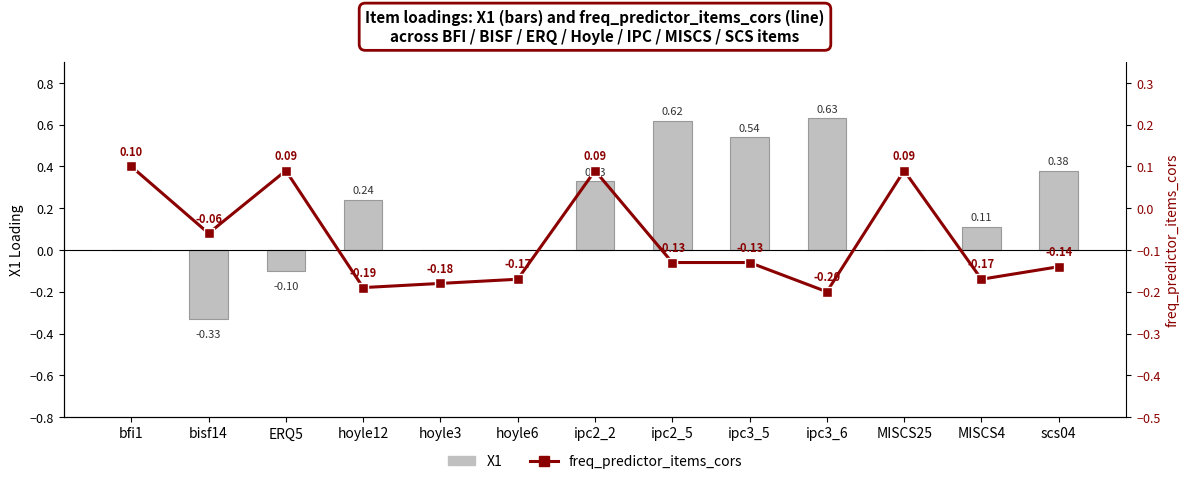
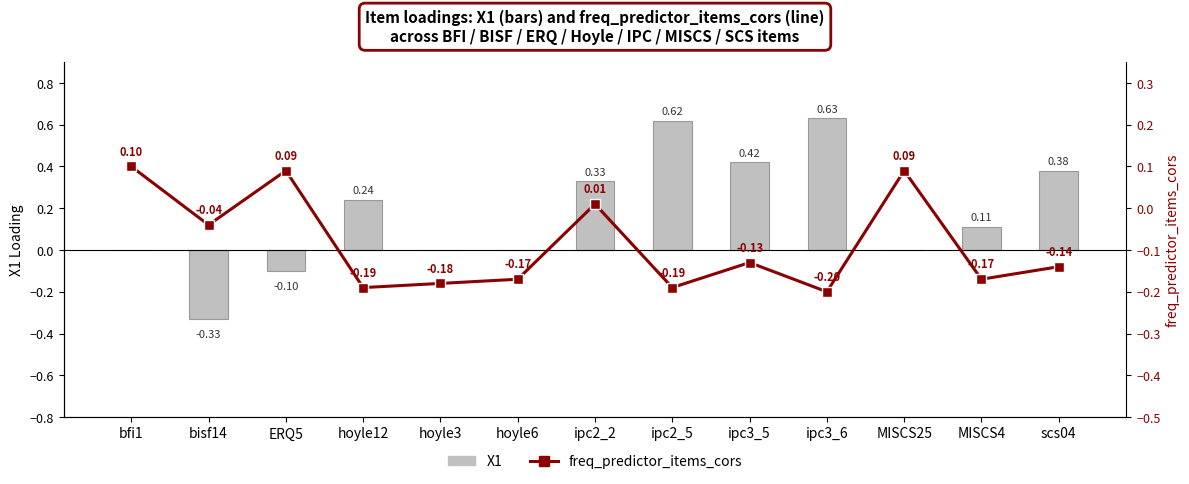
X1, ipc3_5: 0.54 -> 0.42
freq_predictor_items_cors, bisf14: -0.06 -> -0.04
freq_predictor_items_cors, ipc2_2: 0.09 -> 0.01
freq_predictor_items_cors, ipc2_5: -0.13 -> -0.19
